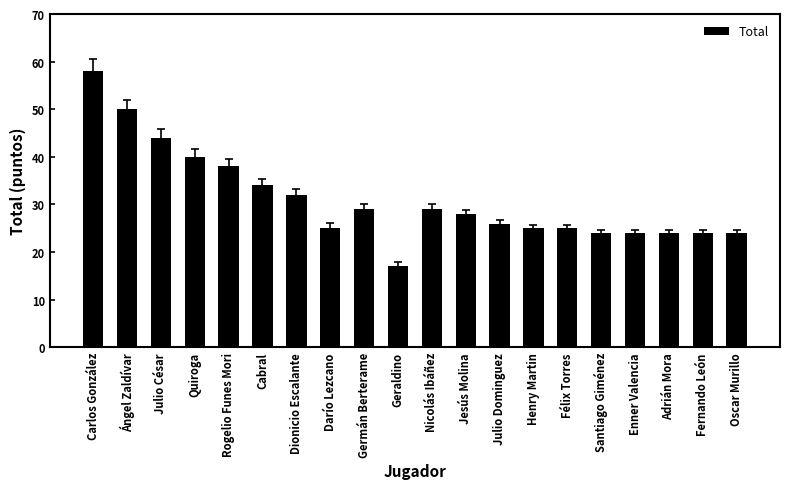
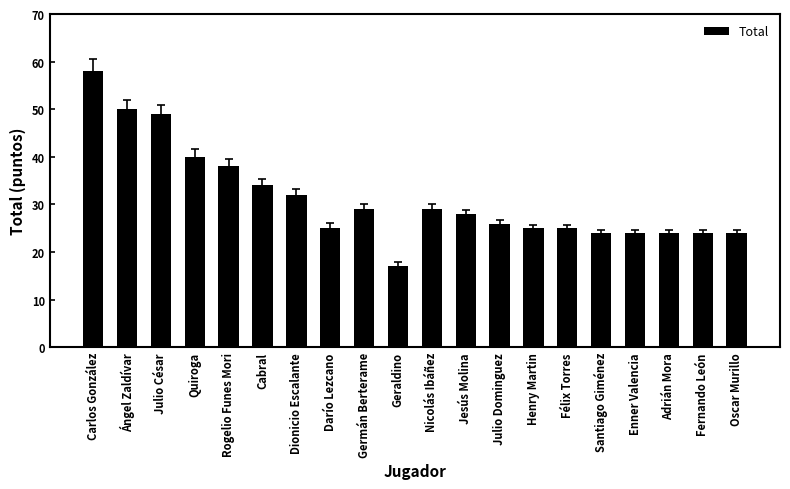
Total, Julio César: 44 -> 49
